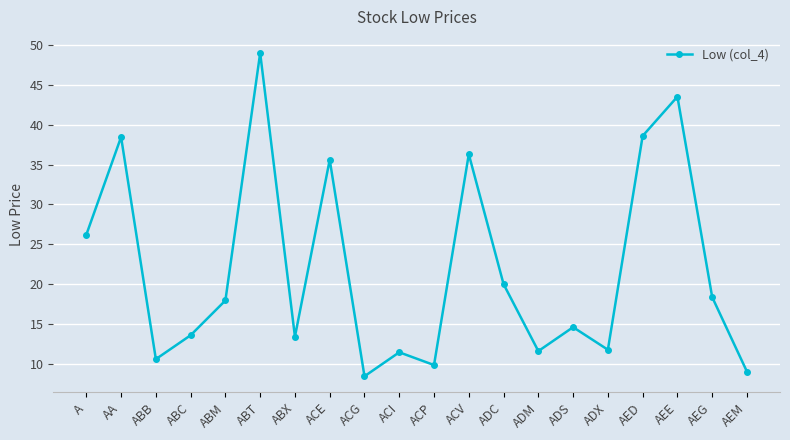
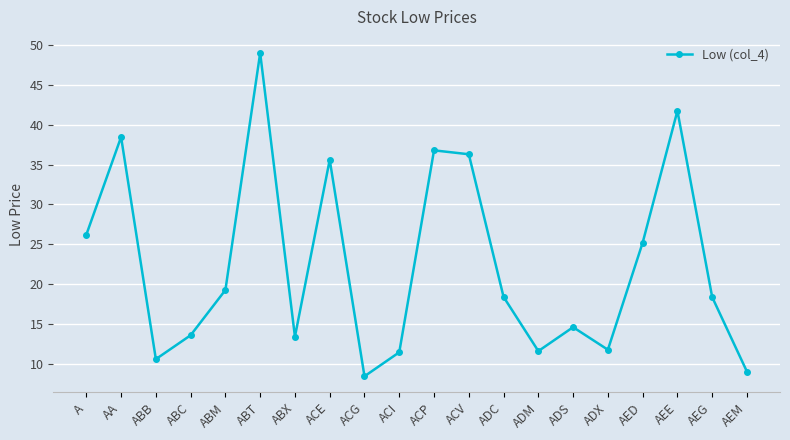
ABM: 18 -> 19
ACP: 10 -> 37
ADC: 20 -> 18
AED: 39 -> 25
AEE: 44 -> 42
